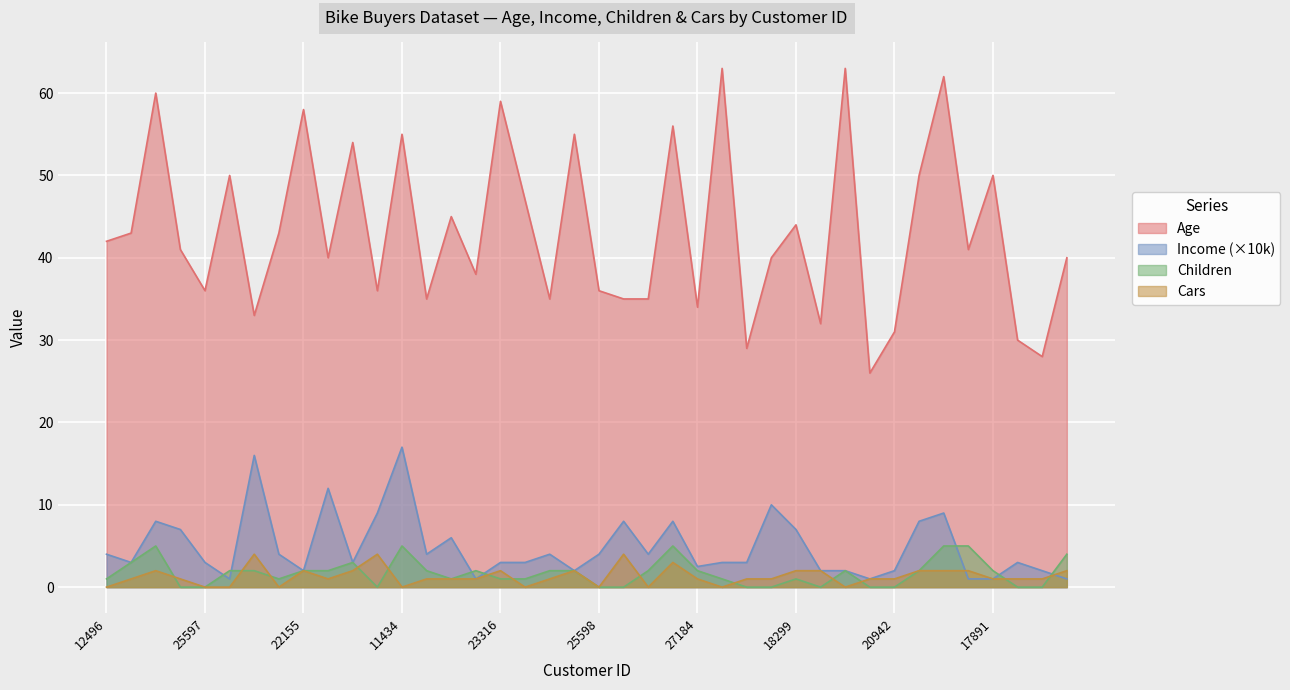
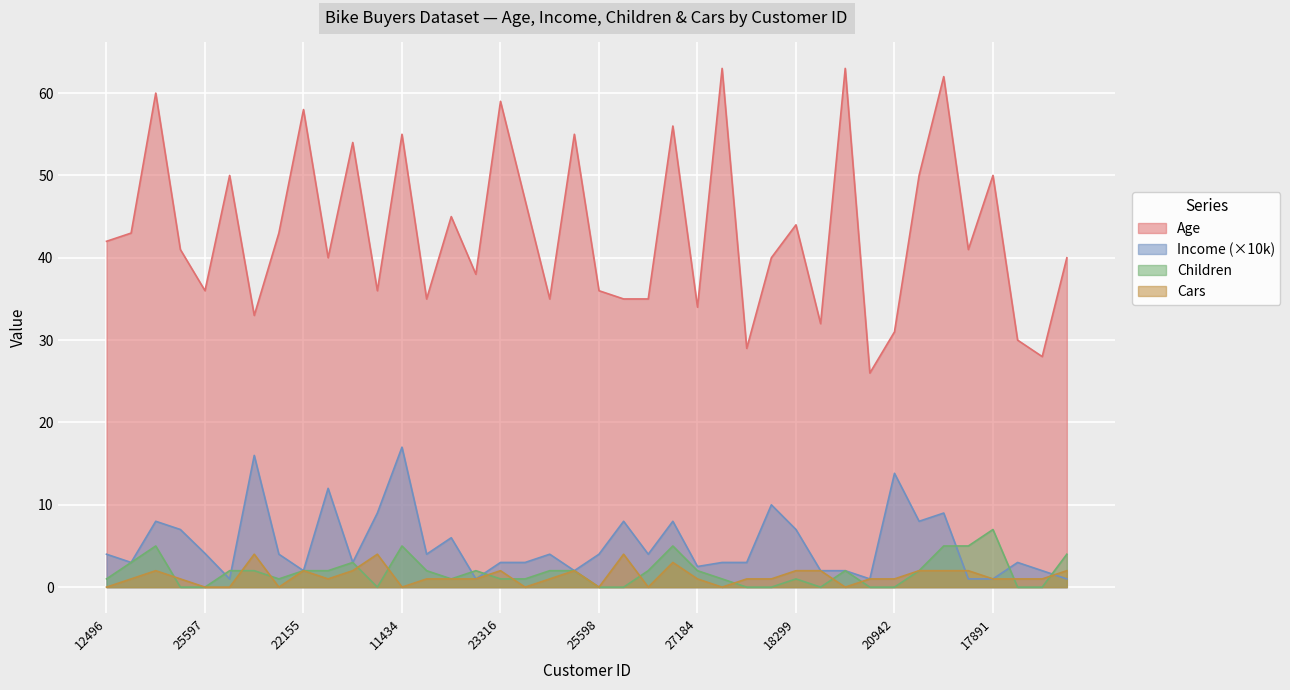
Income (×10k), 25597: 3 -> 4
Income (×10k), 20942: 2 -> 14
Children, 17891: 2 -> 7
